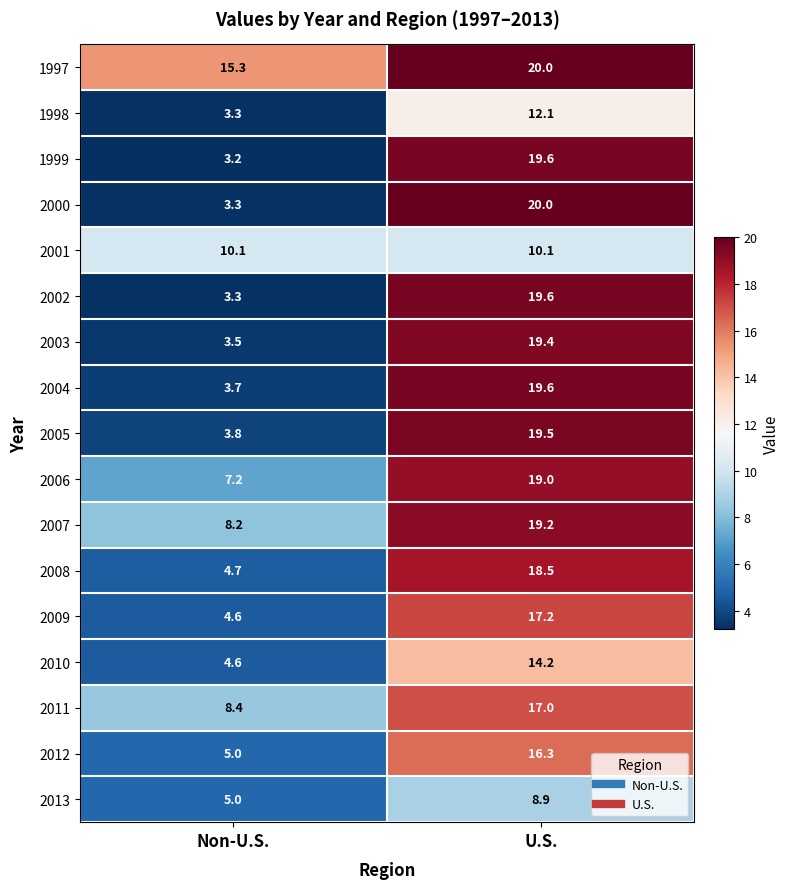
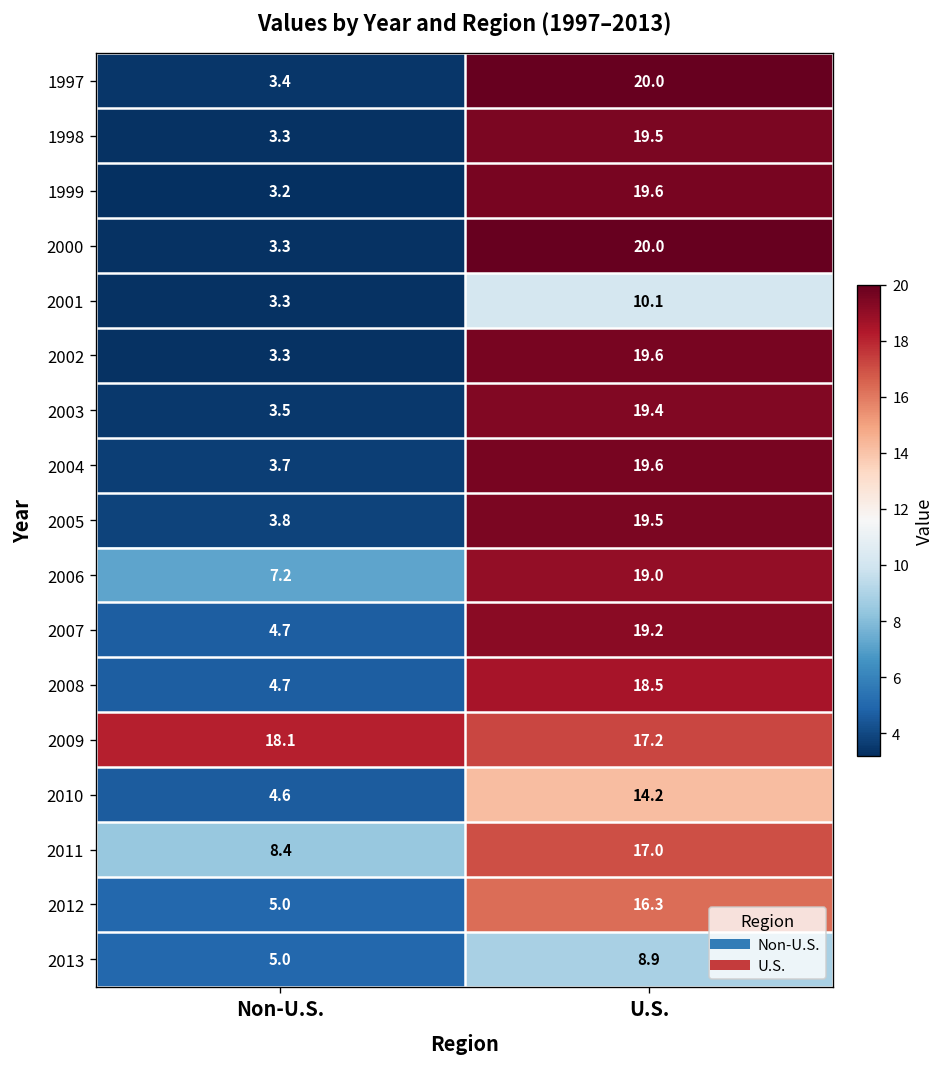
1997, Non-U.S.: 15.3 -> 3.4
1998, U.S.: 12.1 -> 19.5
2001, Non-U.S.: 10.1 -> 3.3
2007, Non-U.S.: 8.2 -> 4.7
2009, Non-U.S.: 4.6 -> 18.1
